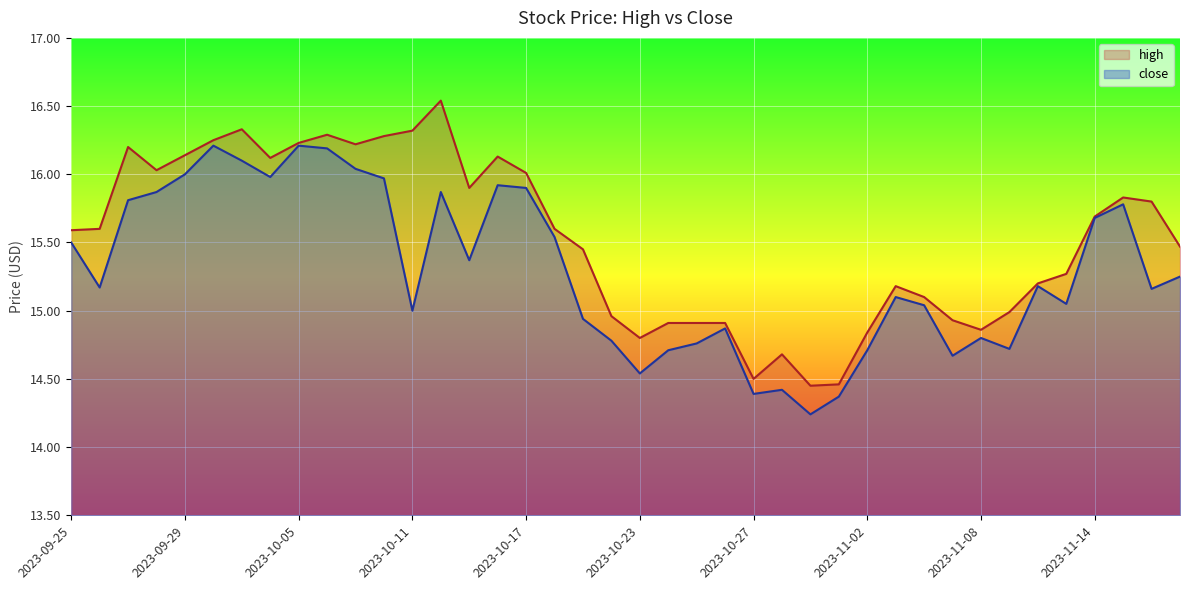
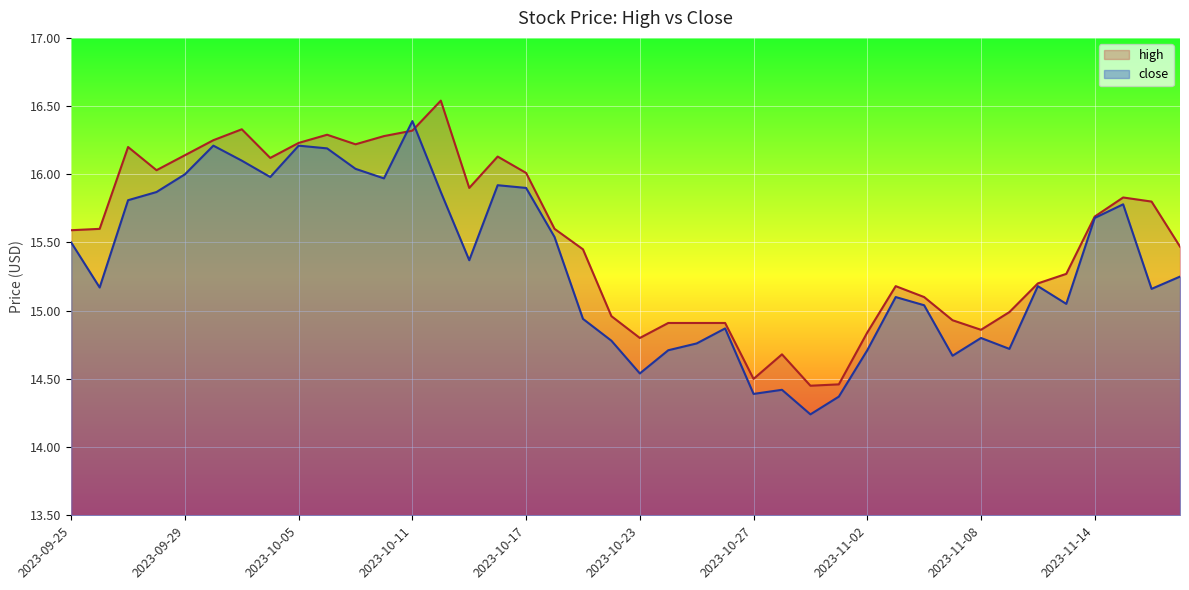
close, 2023-10-11: 15.00 -> 16.39
